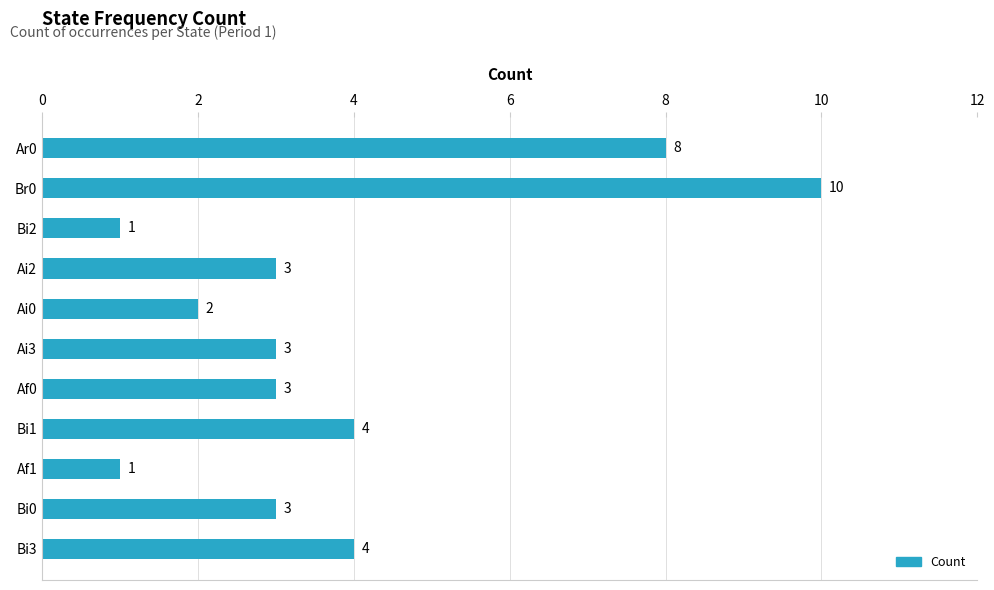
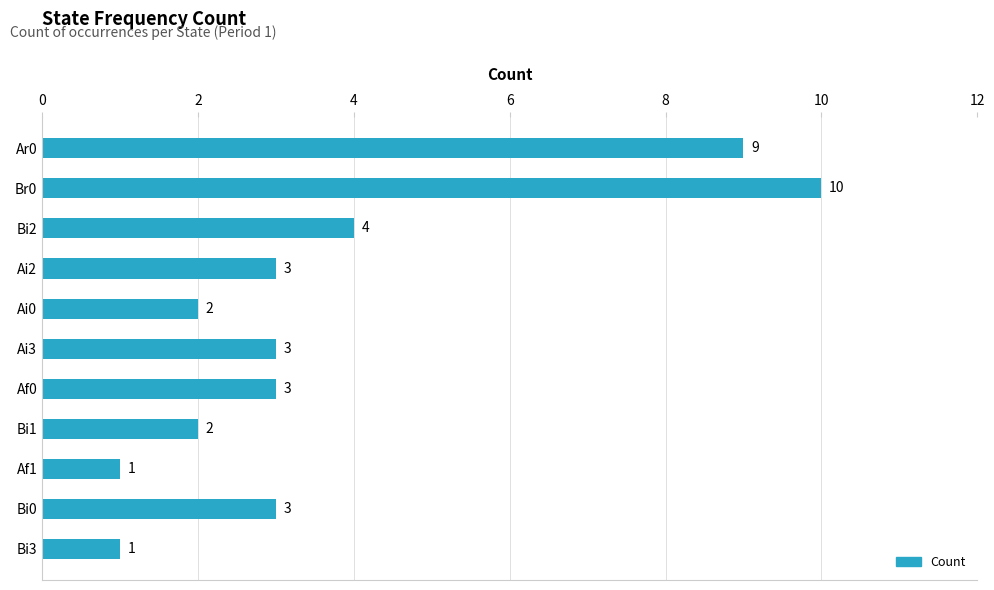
Ar0: 8 -> 9
Bi2: 1 -> 4
Bi1: 4 -> 2
Bi3: 4 -> 1
